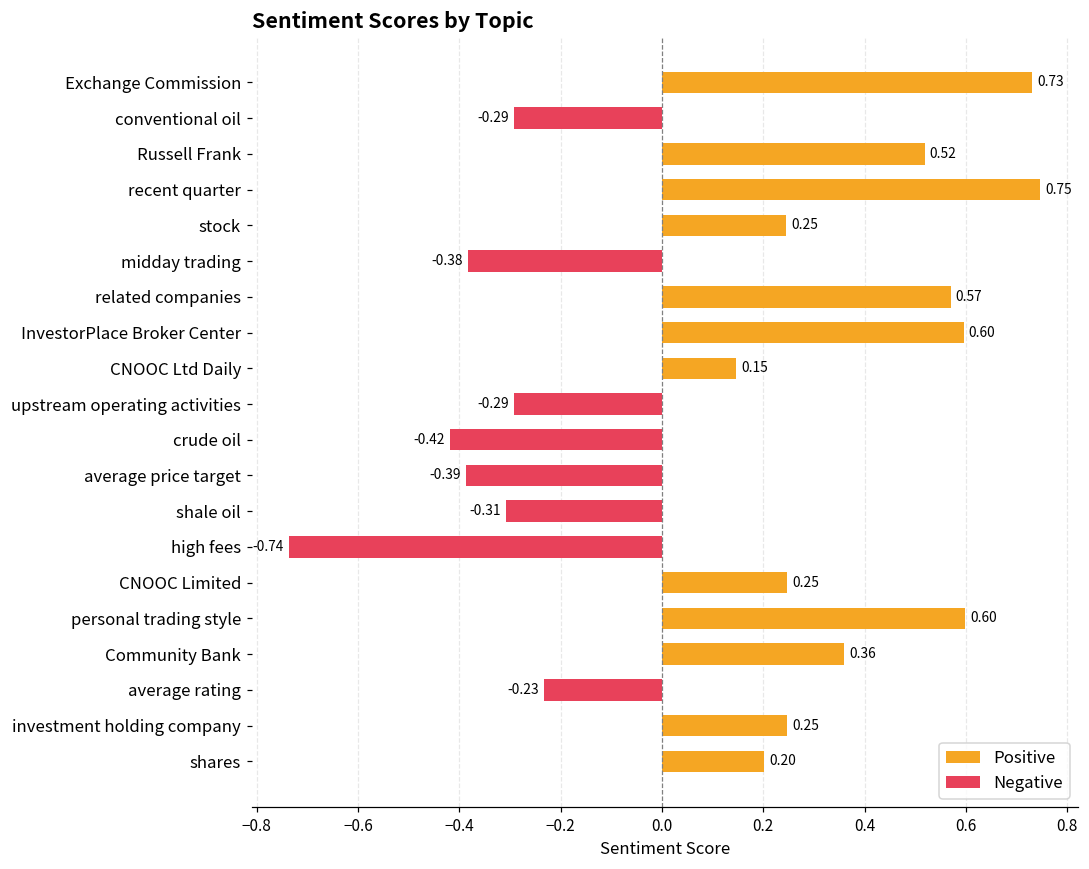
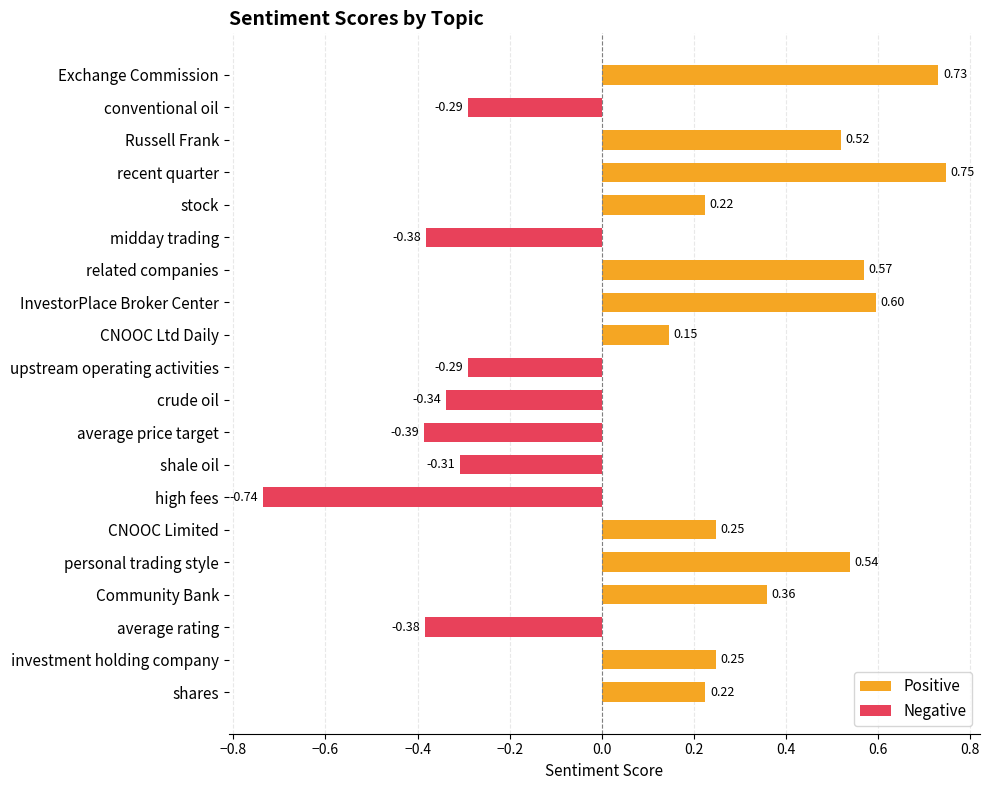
stock: 0.25 -> 0.22
crude oil: -0.42 -> -0.34
personal trading style: 0.60 -> 0.54
average rating: -0.23 -> -0.38
shares: 0.20 -> 0.22
